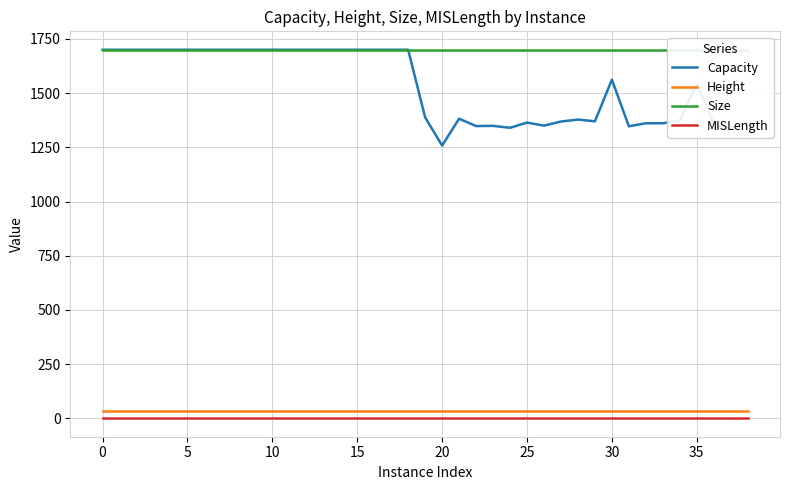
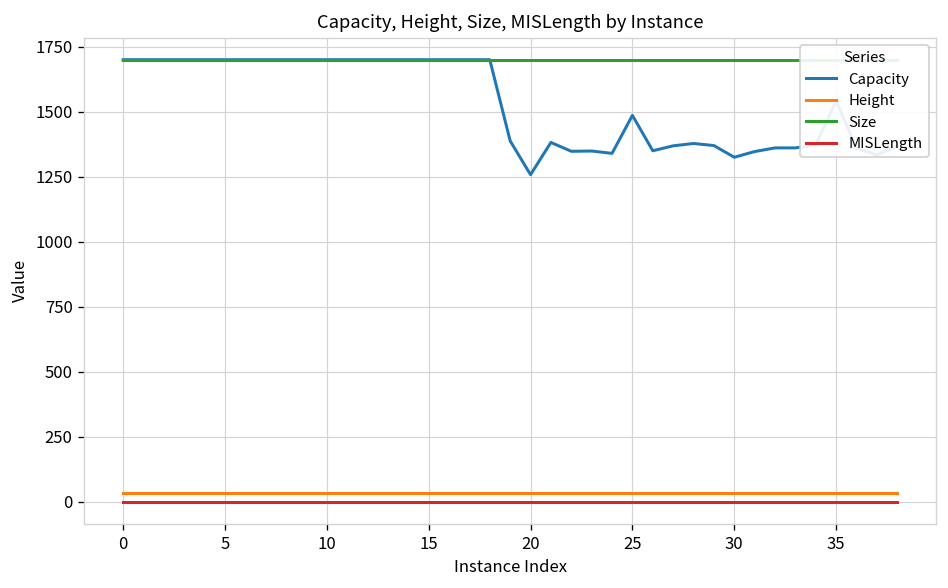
Capacity, 25: 1360 -> 1490
Capacity, 30: 1560 -> 1330
